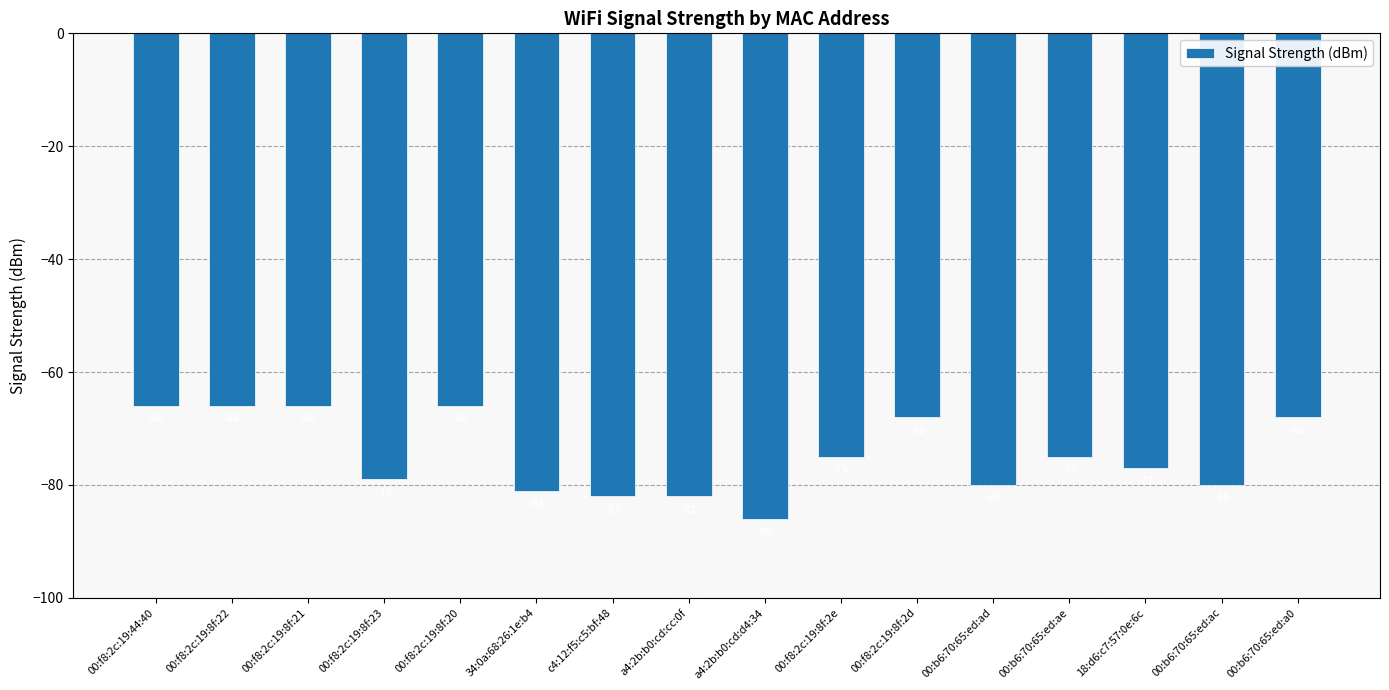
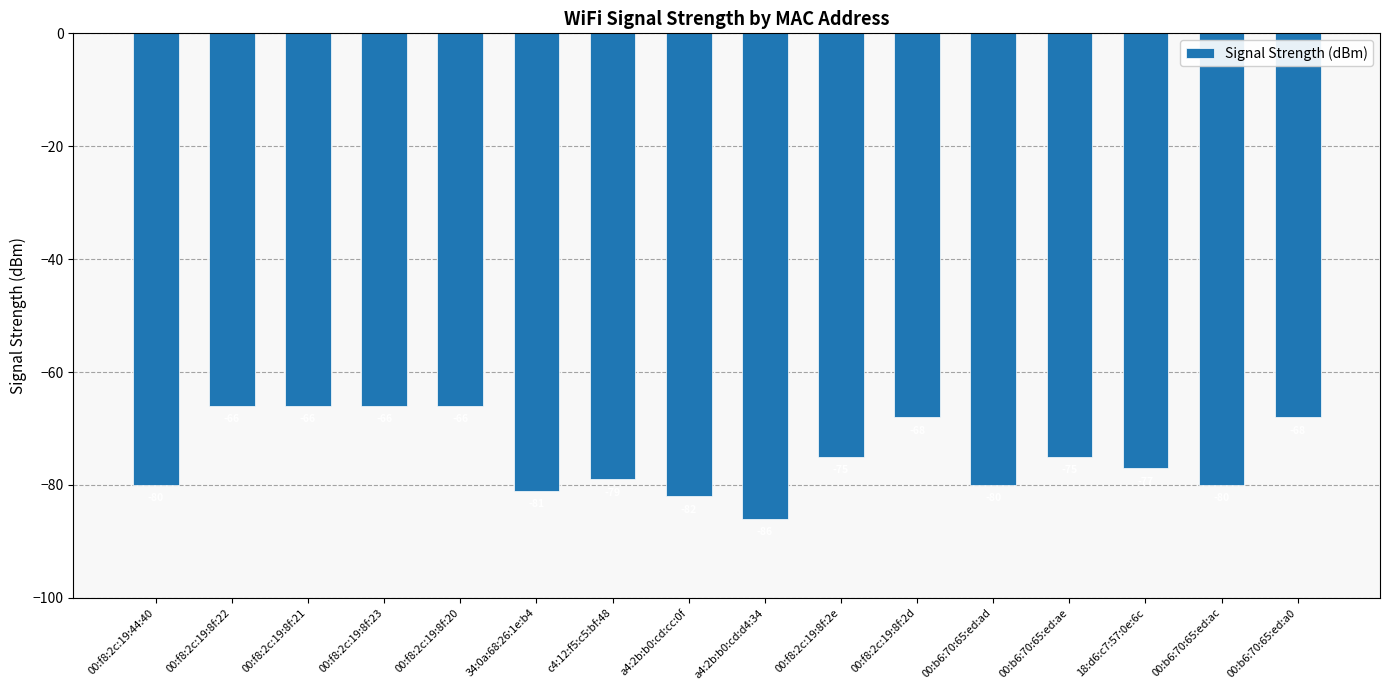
00:f8:2c:19:44:40: -66 -> -80
00:f8:2c:19:8f:23: -79 -> -66
c4:12:f5:c5:bf:48: -82 -> -79
